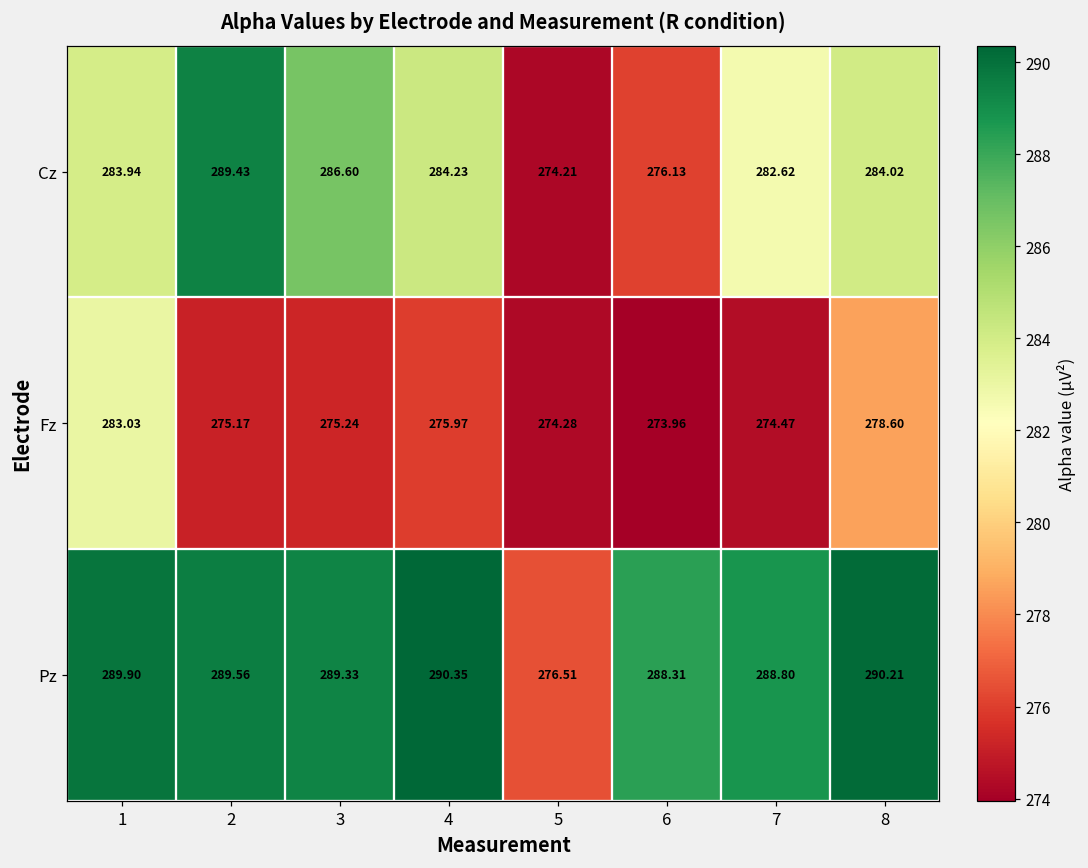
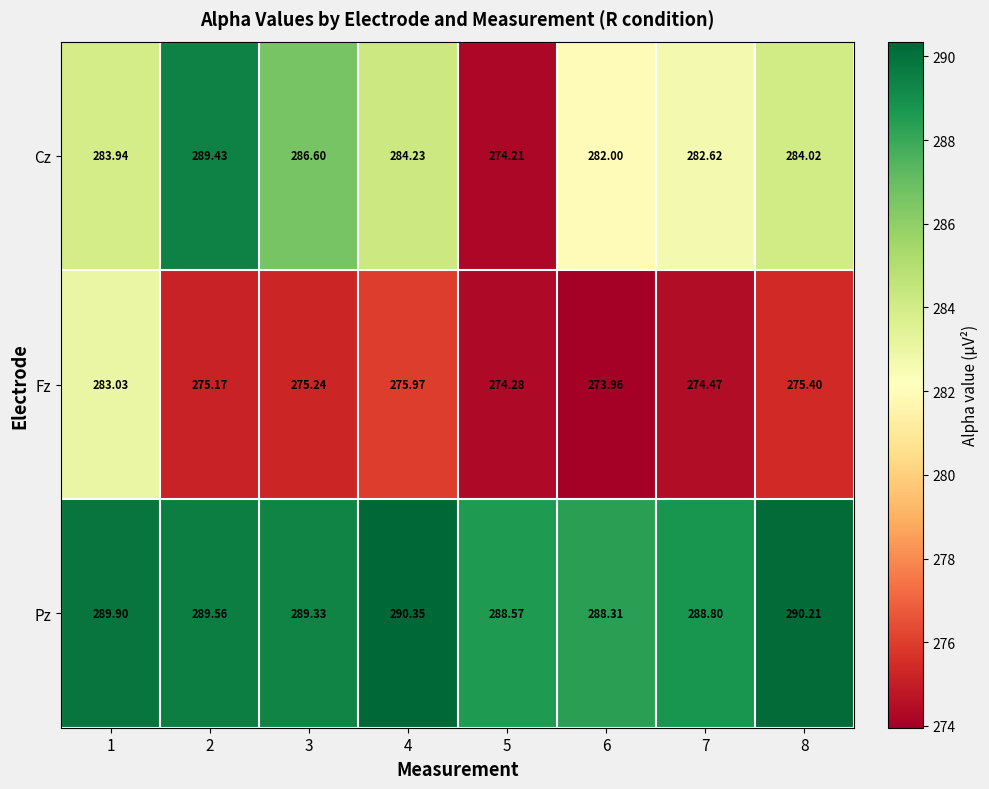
Cz, 6: 276.13 -> 282.00
Fz, 8: 278.60 -> 275.40
Pz, 5: 276.51 -> 288.57
